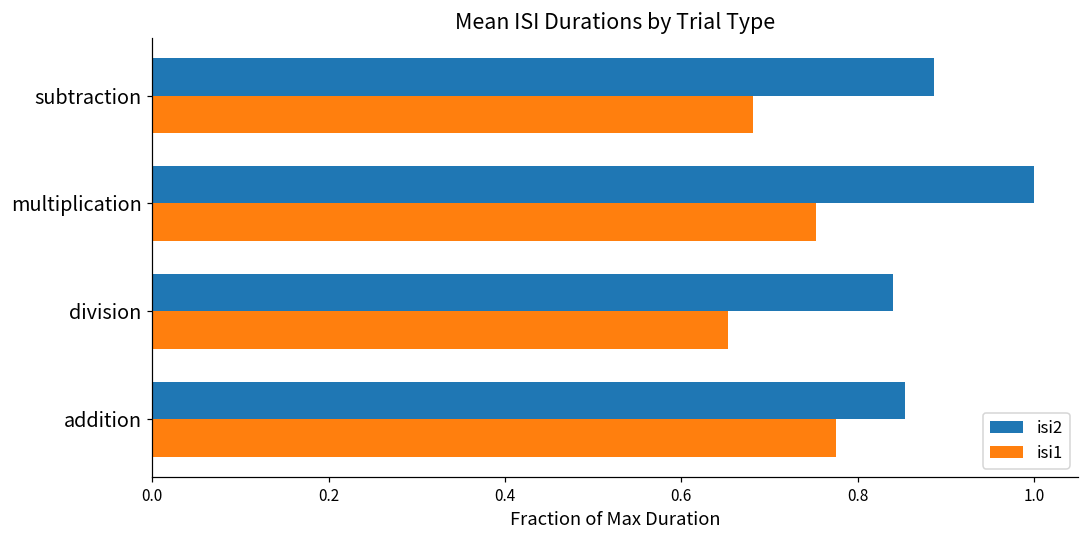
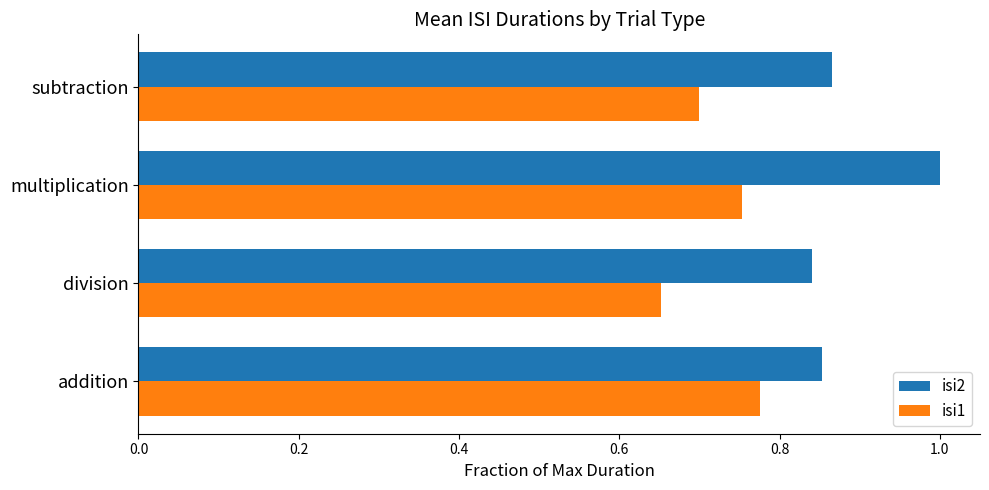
isi2, subtraction: 0.89 -> 0.86
isi1, subtraction: 0.68 -> 0.70
